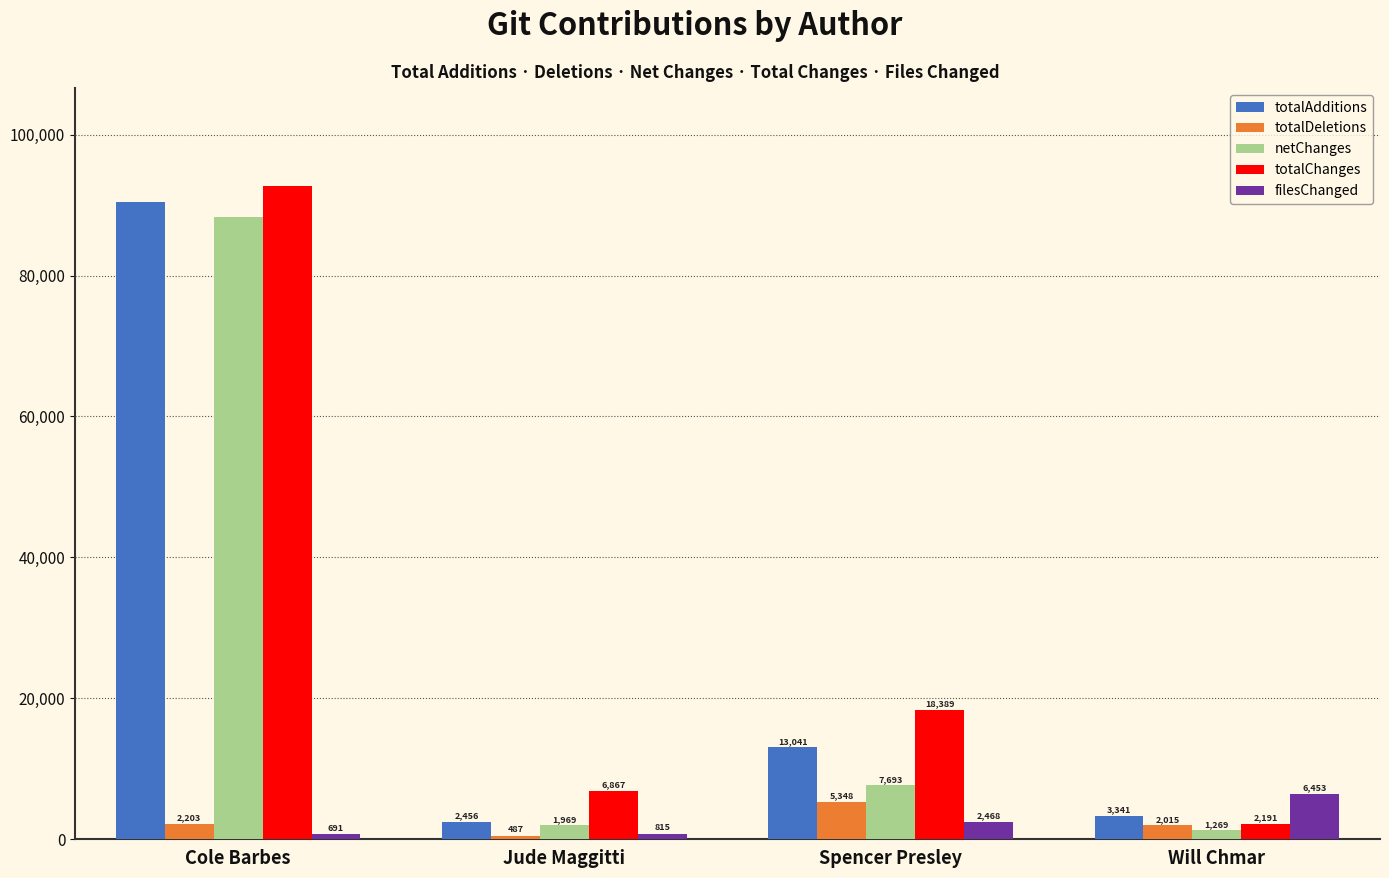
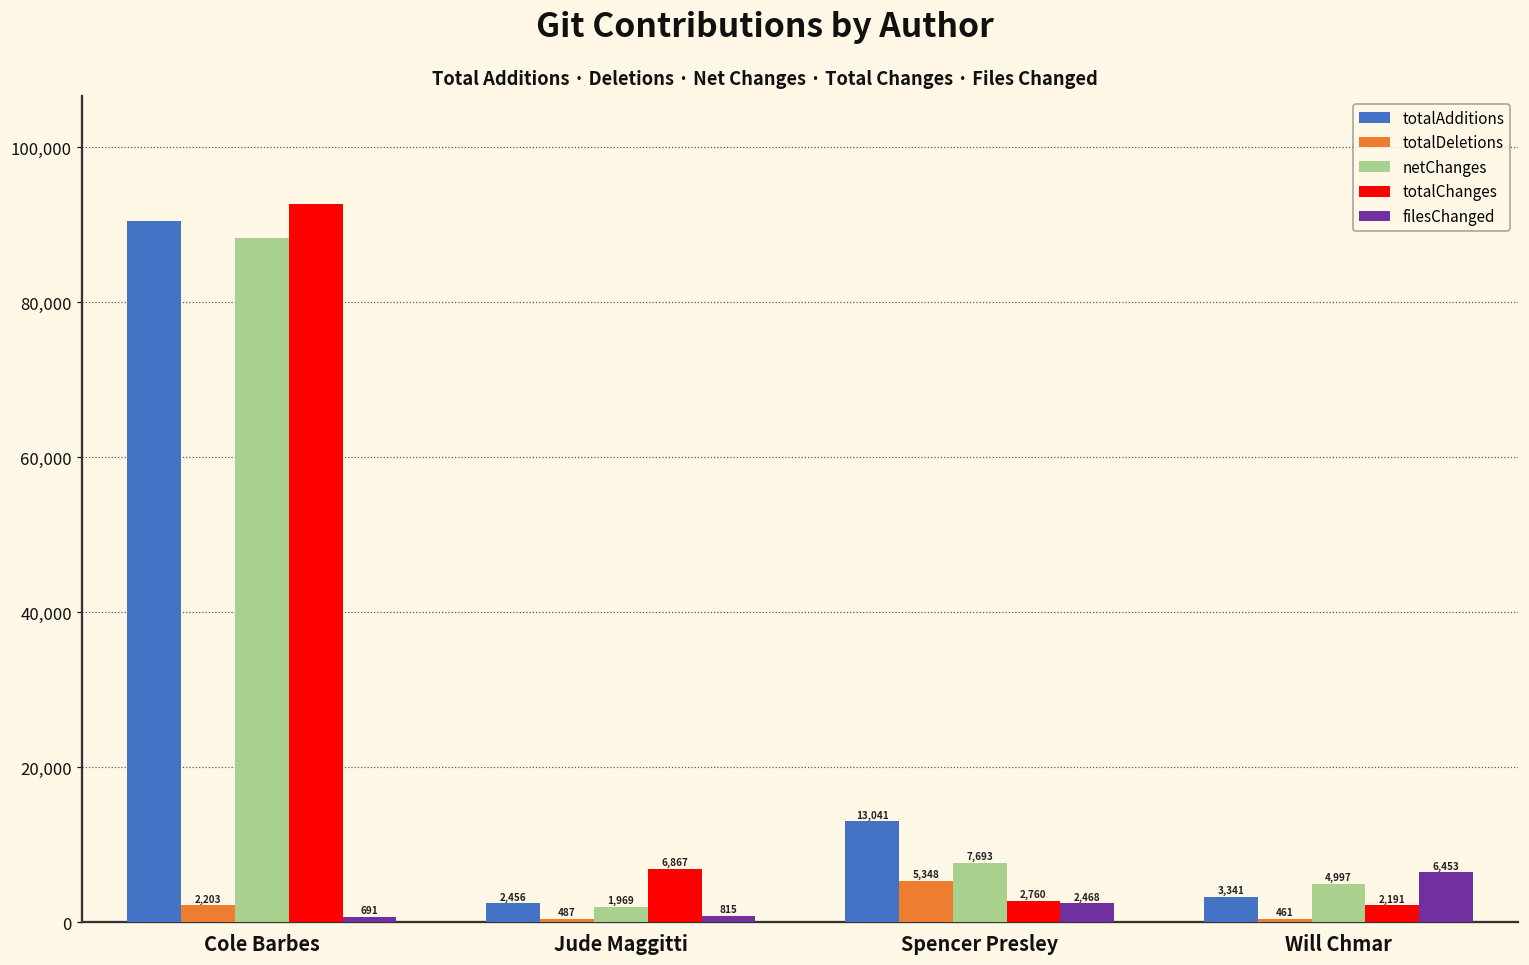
totalChanges, Spencer Presley: 18,389 -> 2,760
totalDeletions, Will Chmar: 2,015 -> 461
netChanges, Will Chmar: 1,269 -> 4,997
